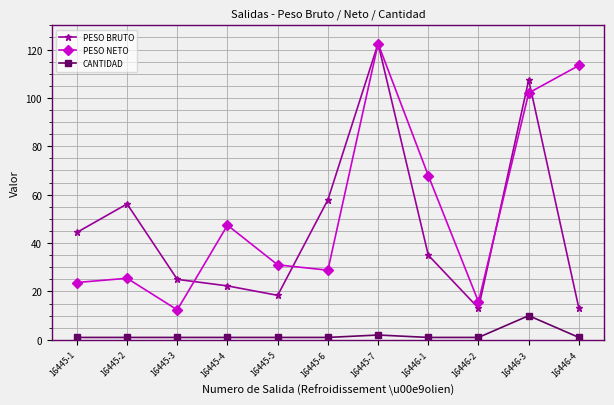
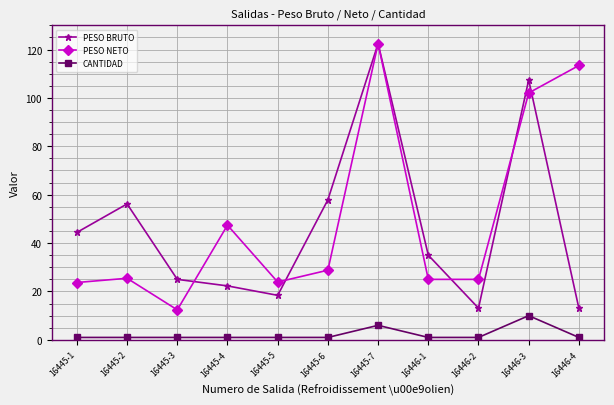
PESO NETO, 16445-5: 31 -> 24
CANTIDAD, 16445-7: 2 -> 6
PESO NETO, 16446-1: 68 -> 25
PESO NETO, 16446-2: 16 -> 25
